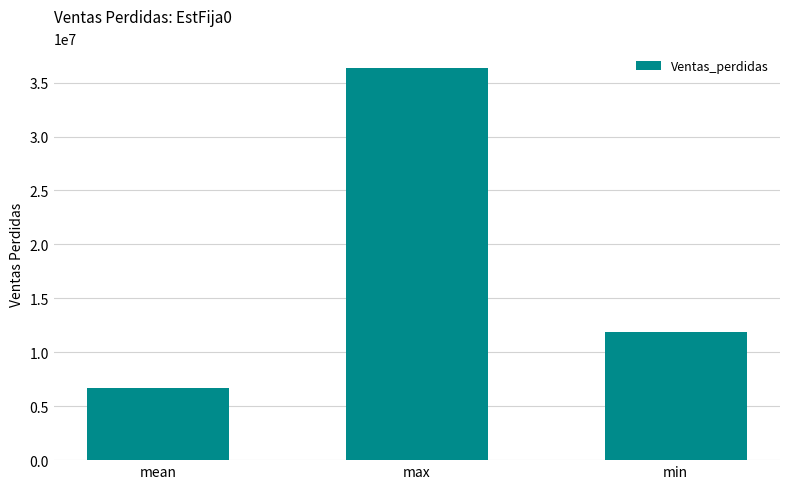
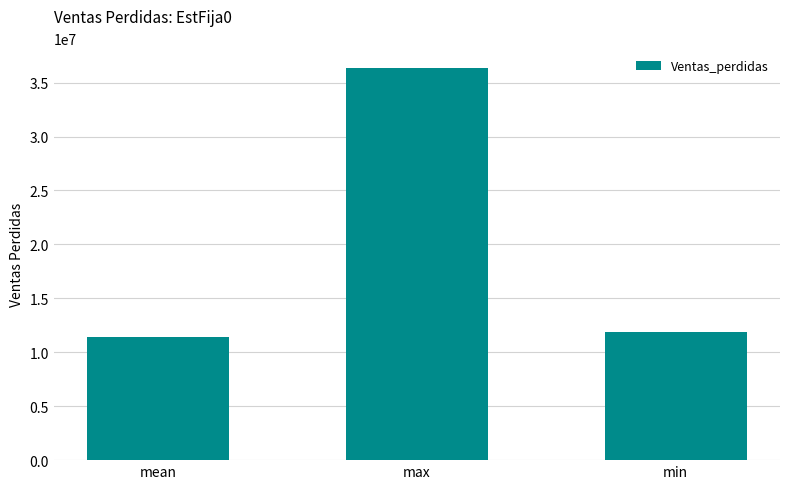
mean: 6700000 -> 11400000
